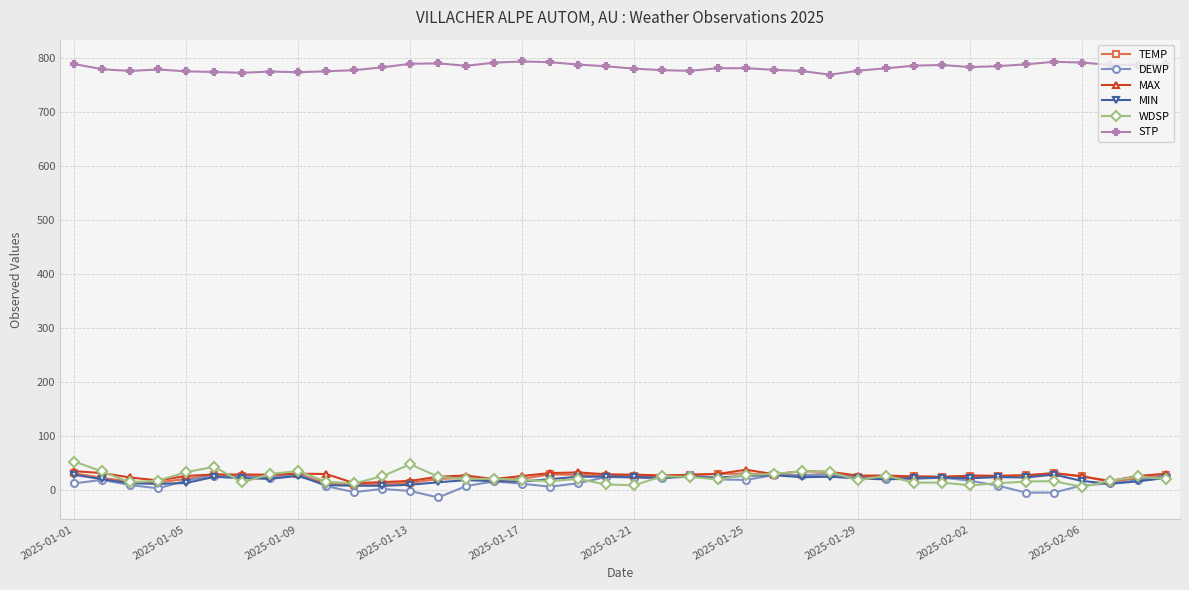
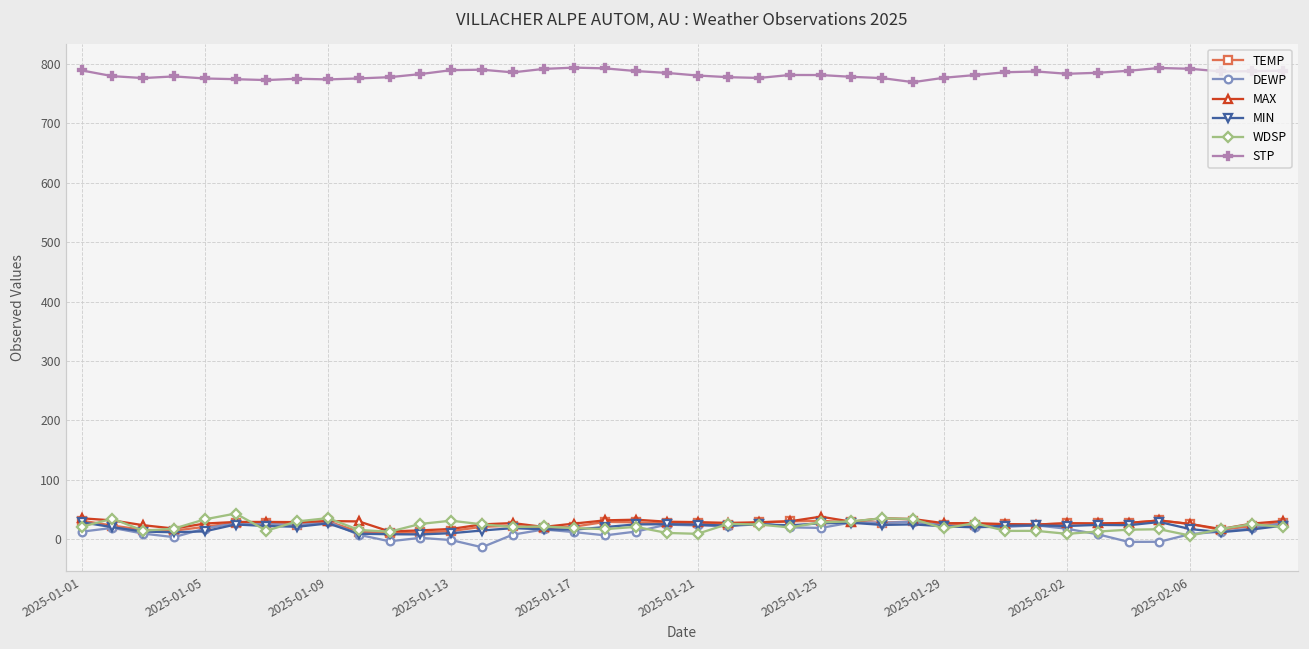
WDSP, 2025-01-01: 50 -> 20
WDSP, 2025-01-13: 50 -> 30
